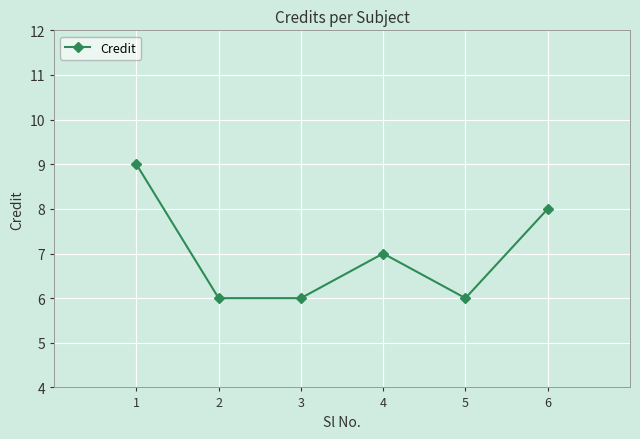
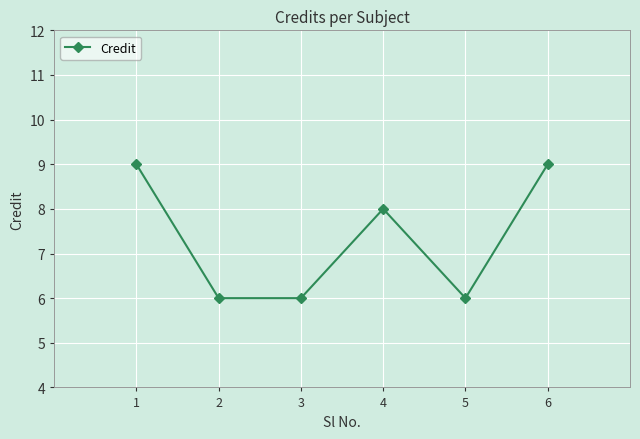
4: 7 -> 8
6: 8 -> 9
